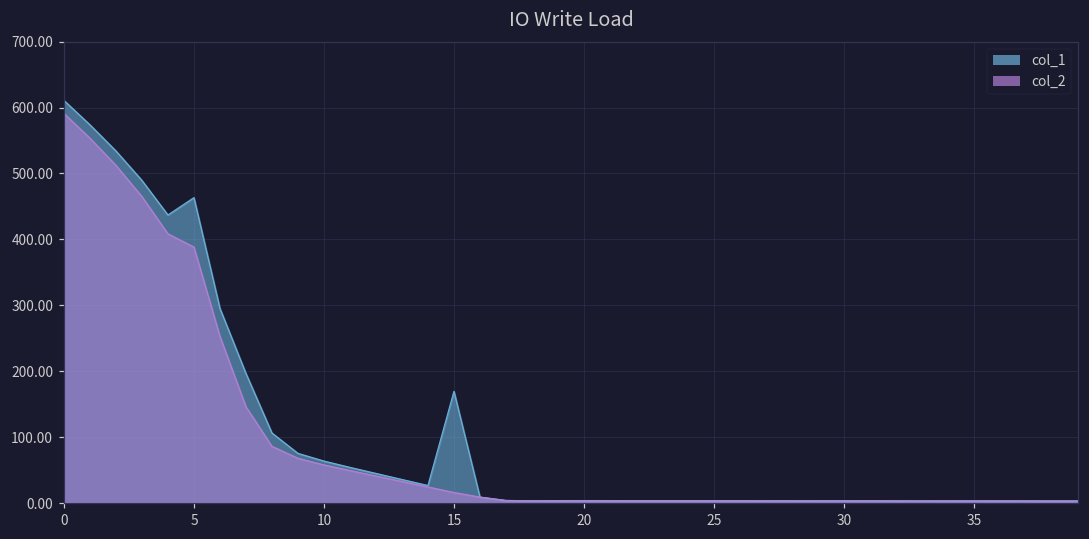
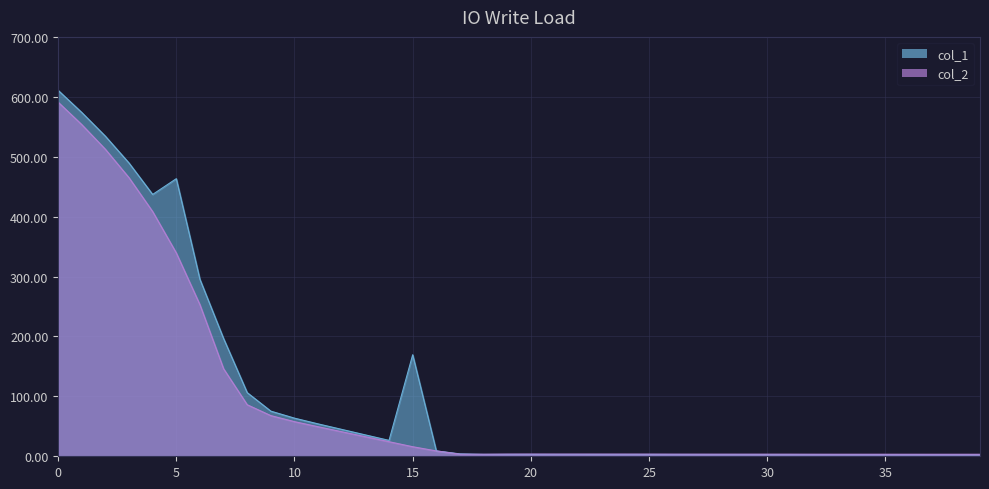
col_2, 5: 390 -> 340
